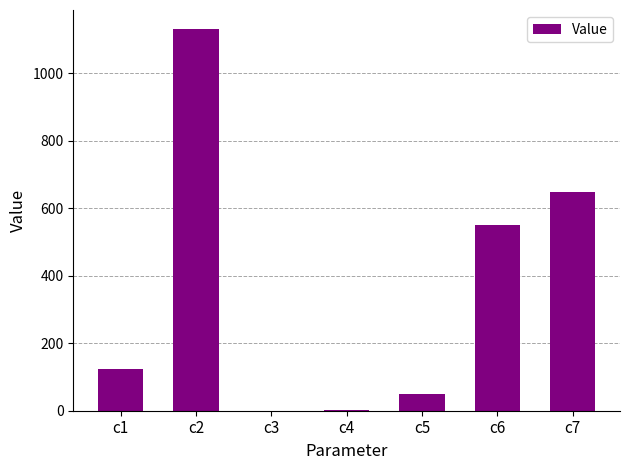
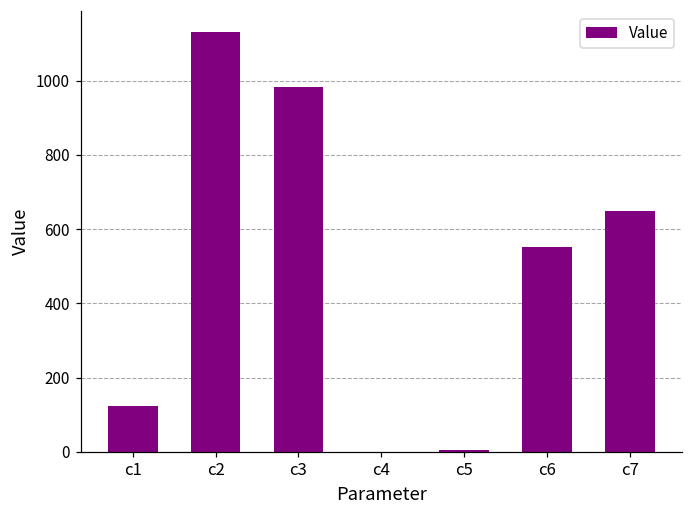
c3: 0 -> 980
c5: 50 -> 0
